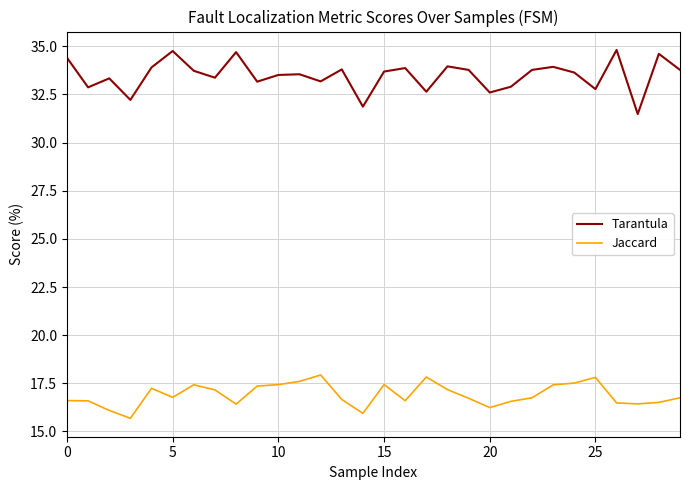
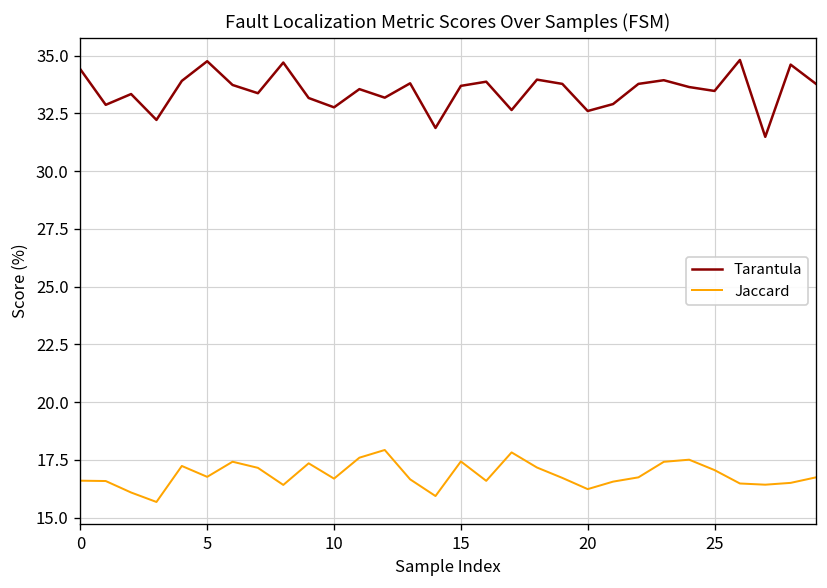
Tarantula, 10: 33.5 -> 32.8
Jaccard, 10: 17.4 -> 16.7
Tarantula, 25: 32.8 -> 33.5
Jaccard, 25: 17.8 -> 17.1
